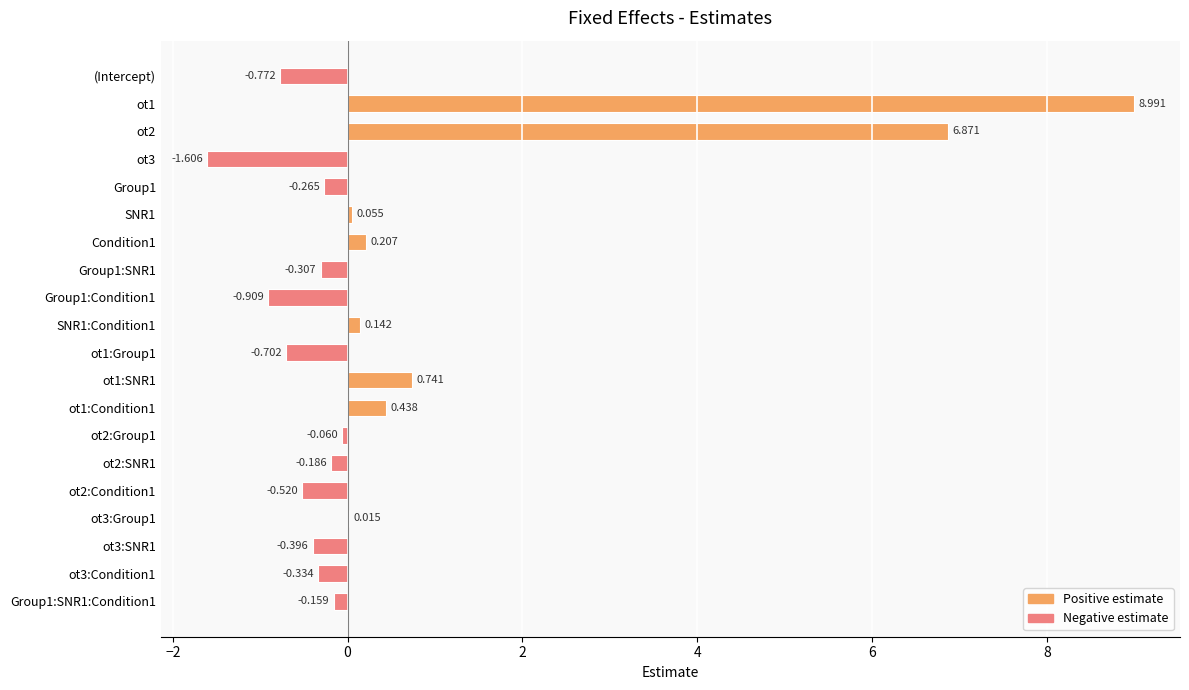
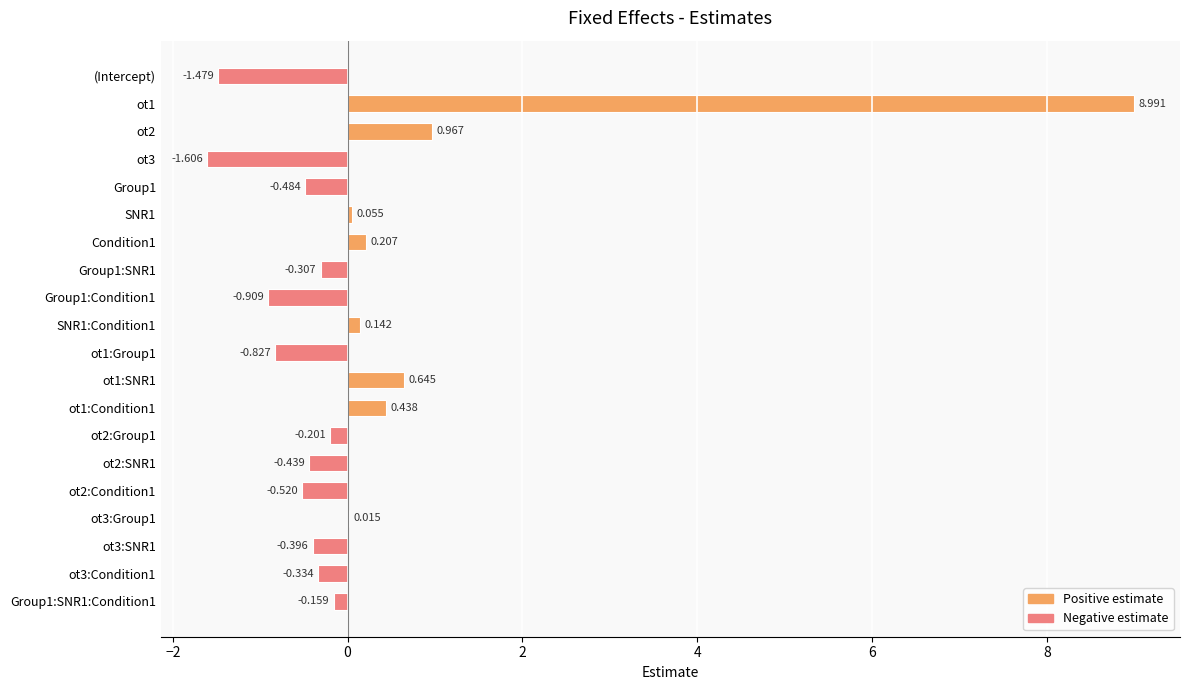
(Intercept): -0.772 -> -1.479
ot2: 6.871 -> 0.967
Group1: -0.265 -> -0.484
ot1:Group1: -0.702 -> -0.827
ot1:SNR1: 0.741 -> 0.645
ot2:Group1: -0.060 -> -0.201
ot2:SNR1: -0.186 -> -0.439
